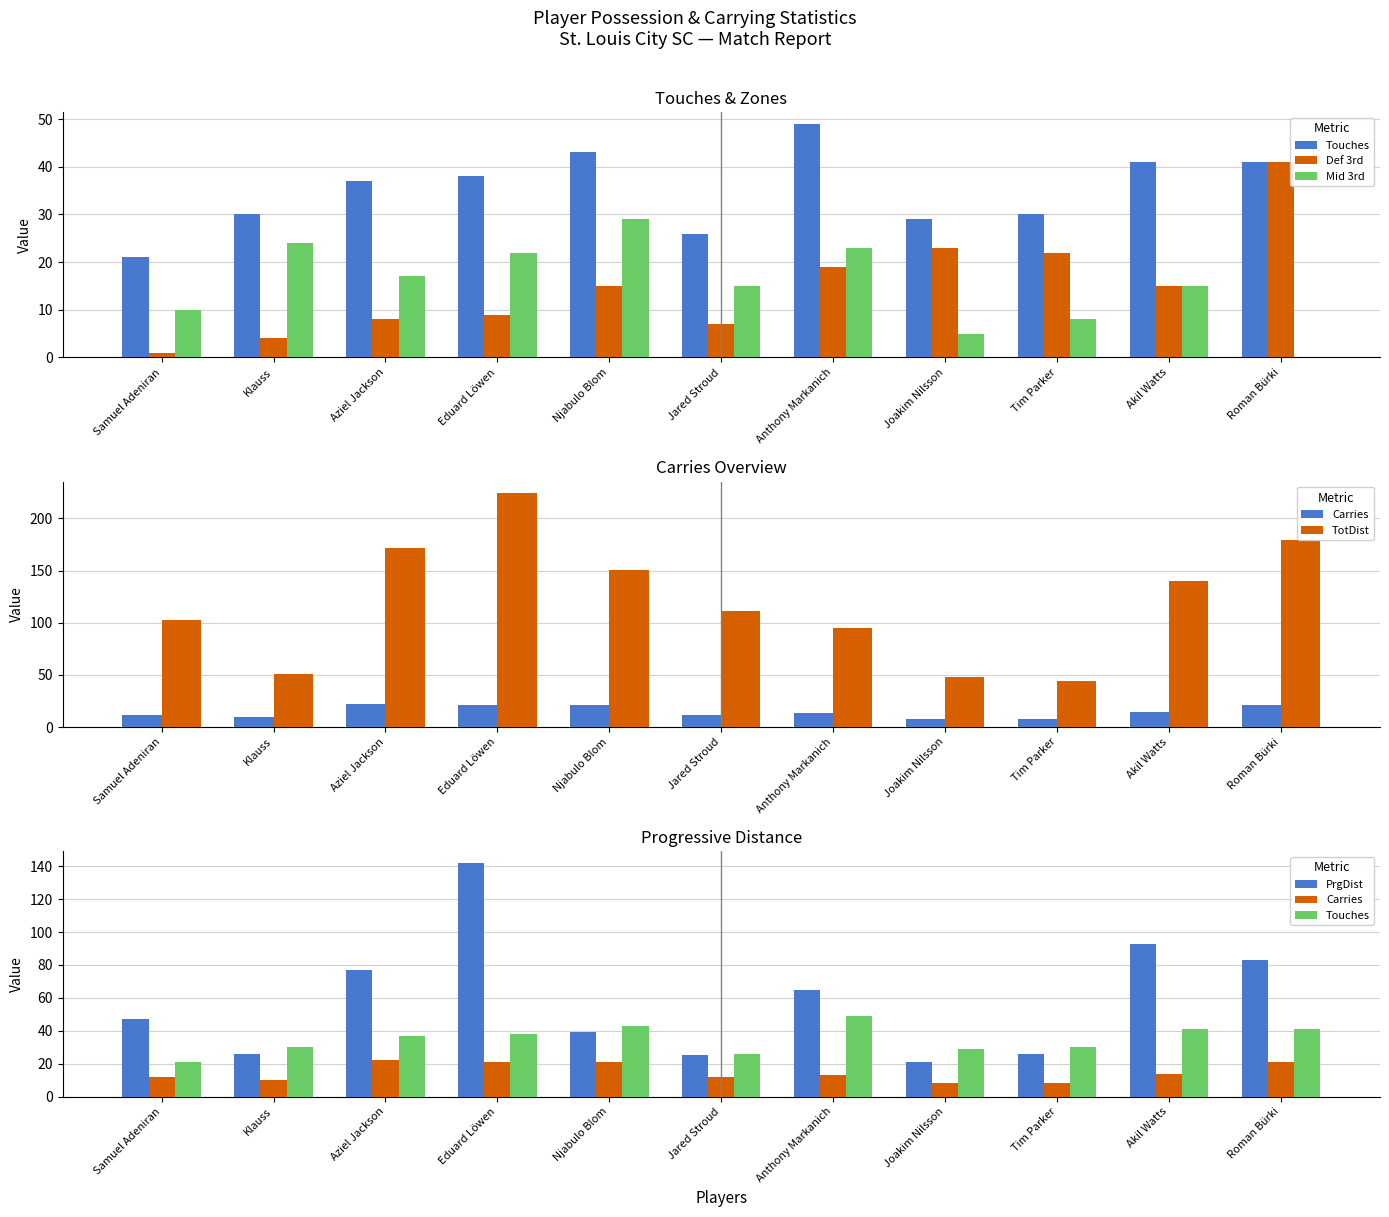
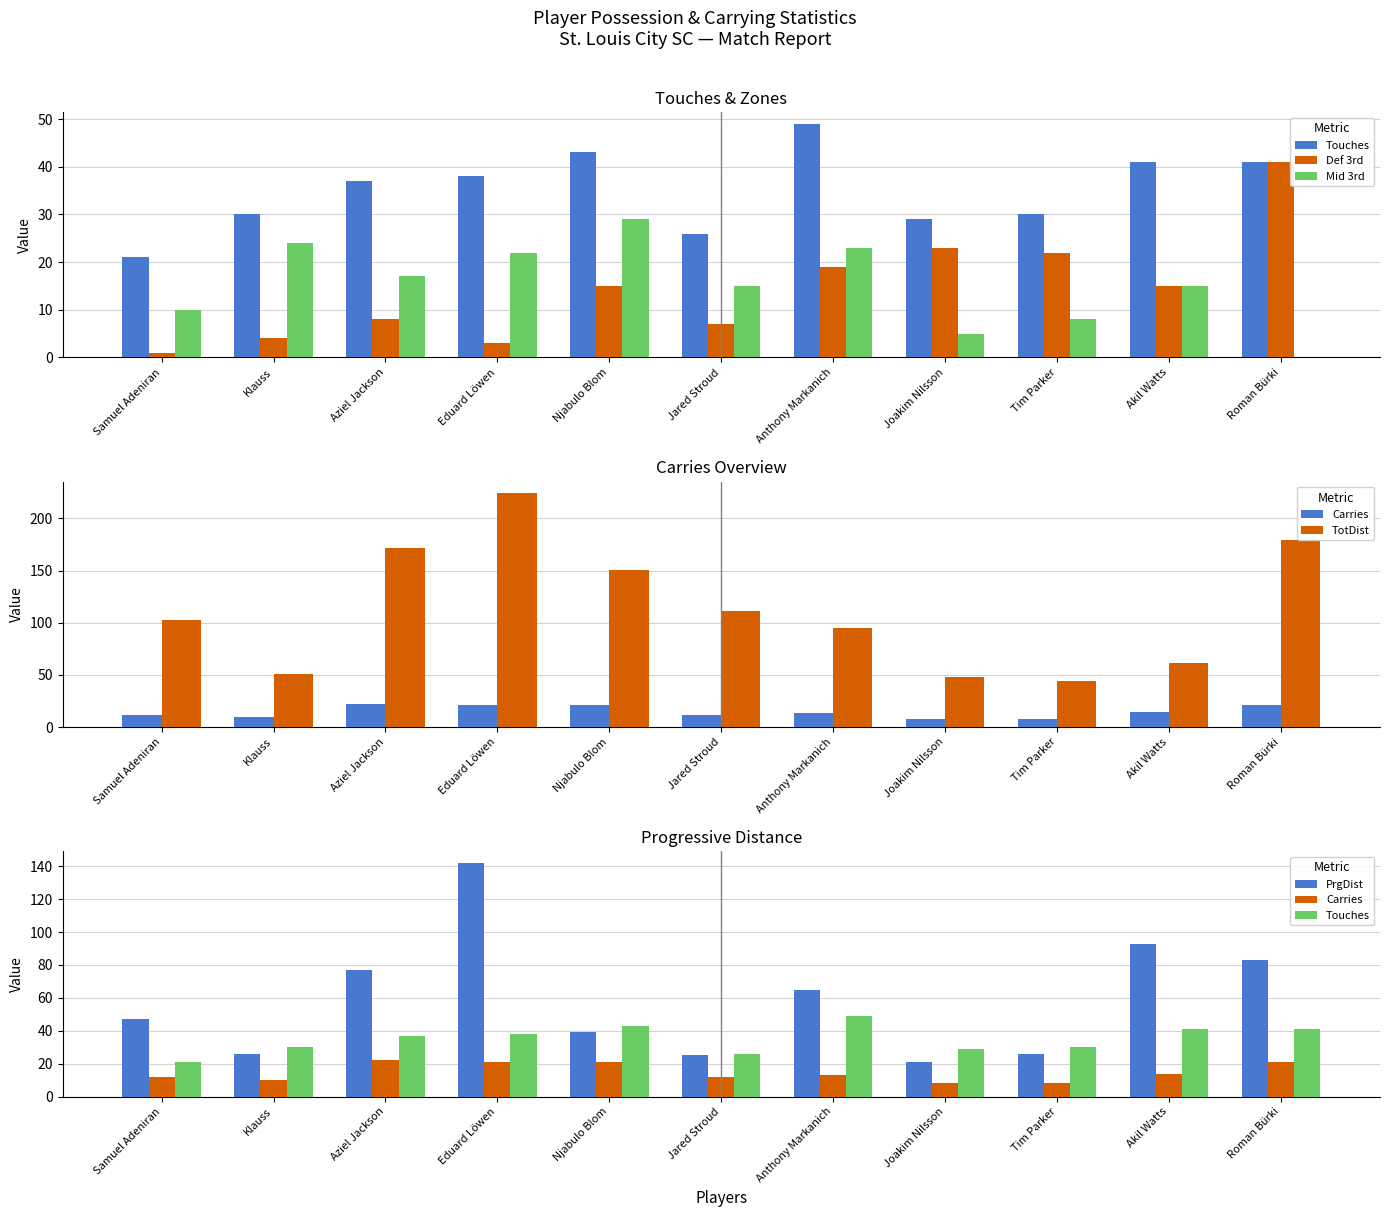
Touches & Zones, Def 3rd, Eduard Löwen: 9 -> 3
Carries Overview, TotDist, Akil Watts: 140 -> 61
